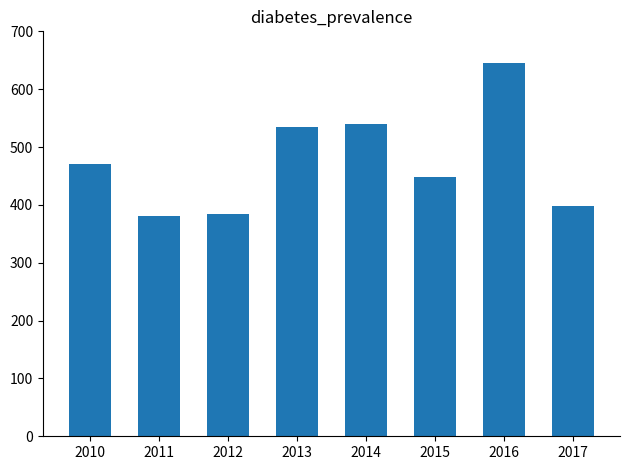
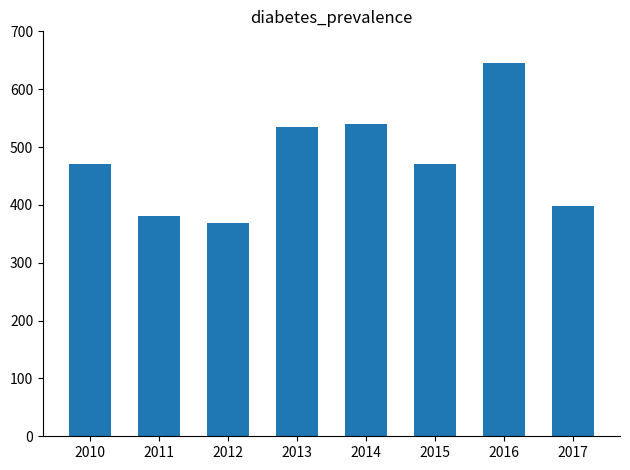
2012: 390 -> 370
2015: 450 -> 470
